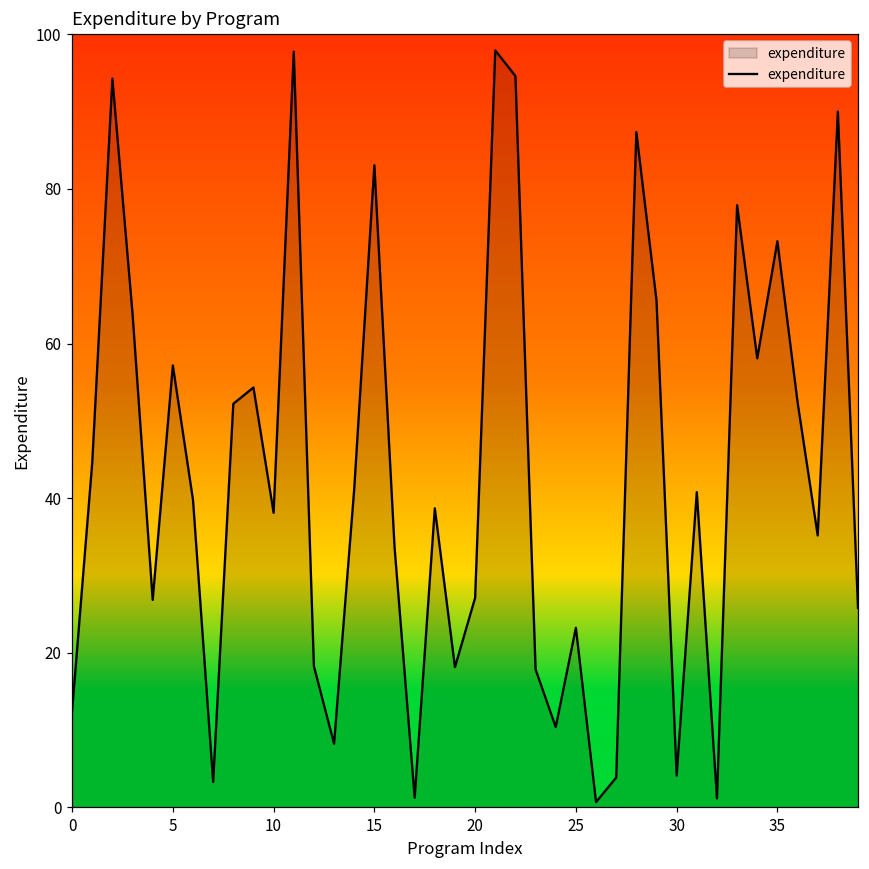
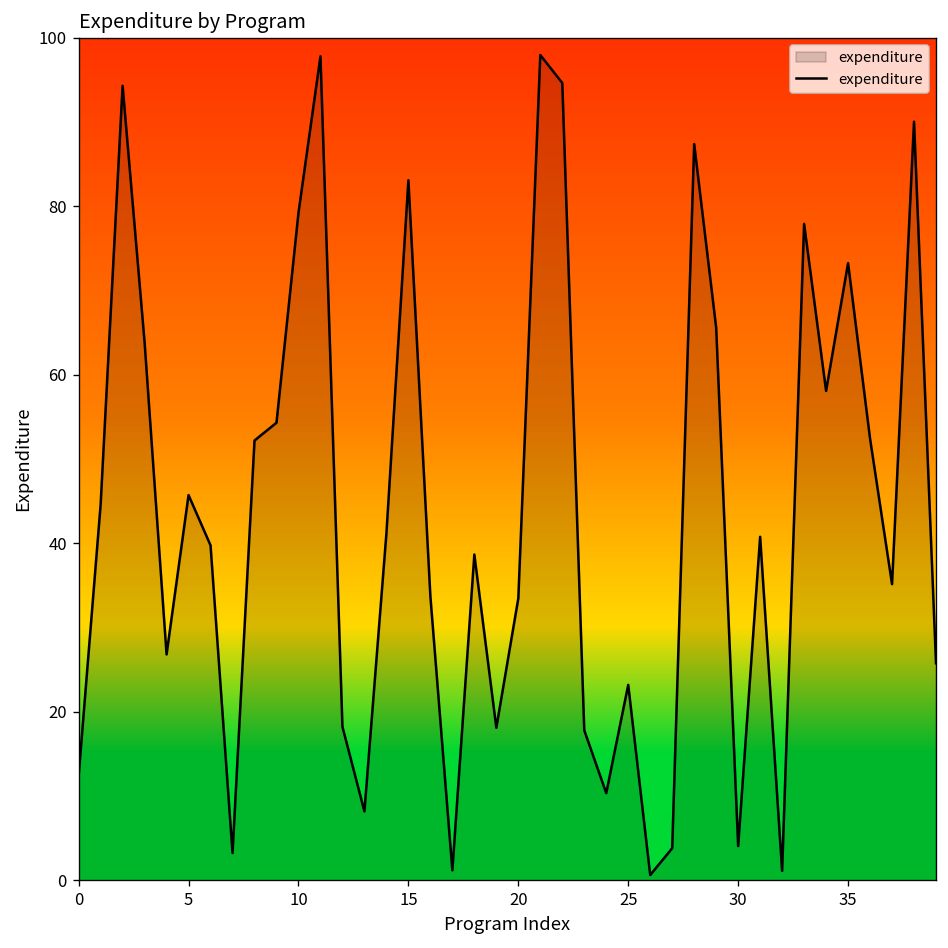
5: 57 -> 46
10: 38 -> 79
20: 27 -> 33
